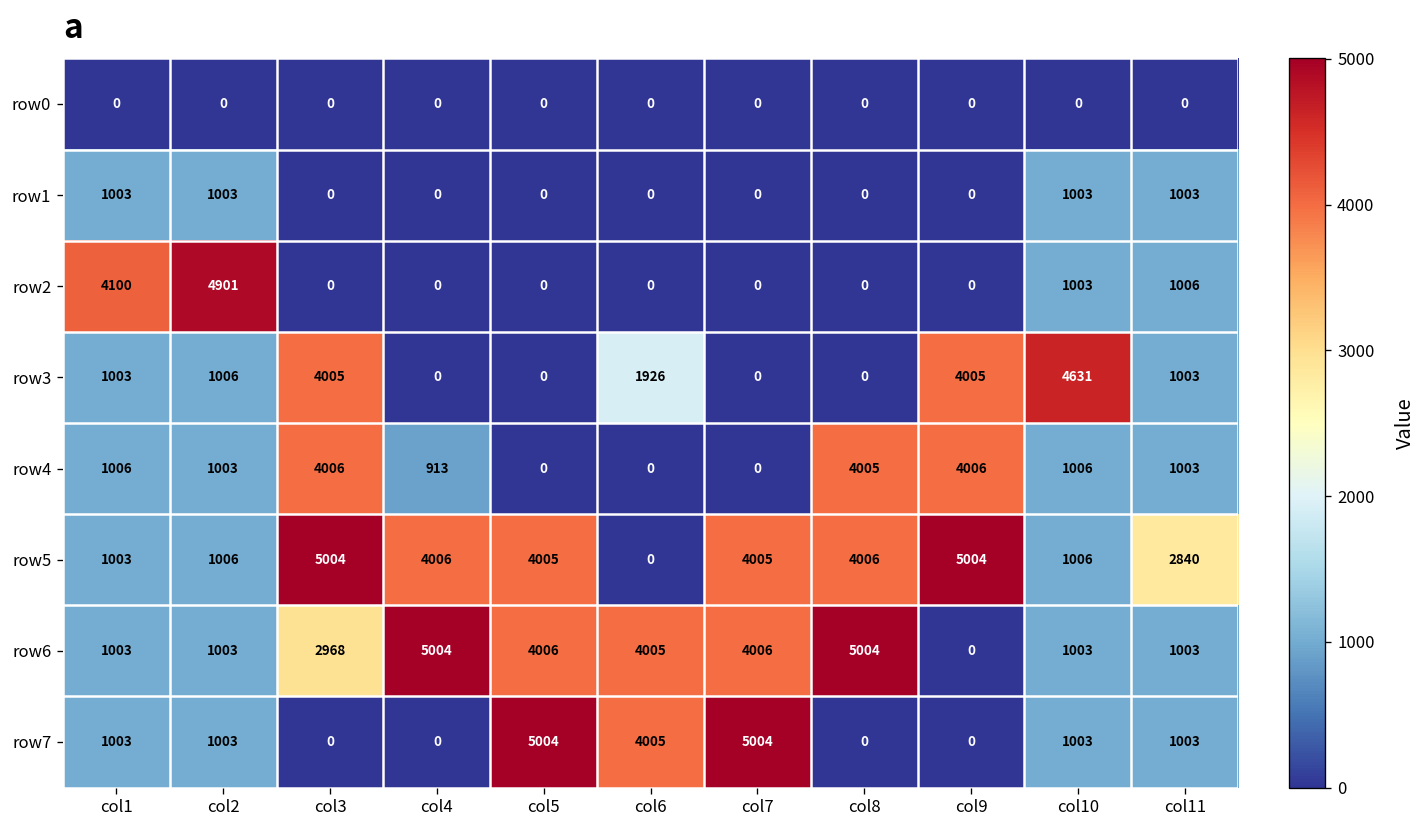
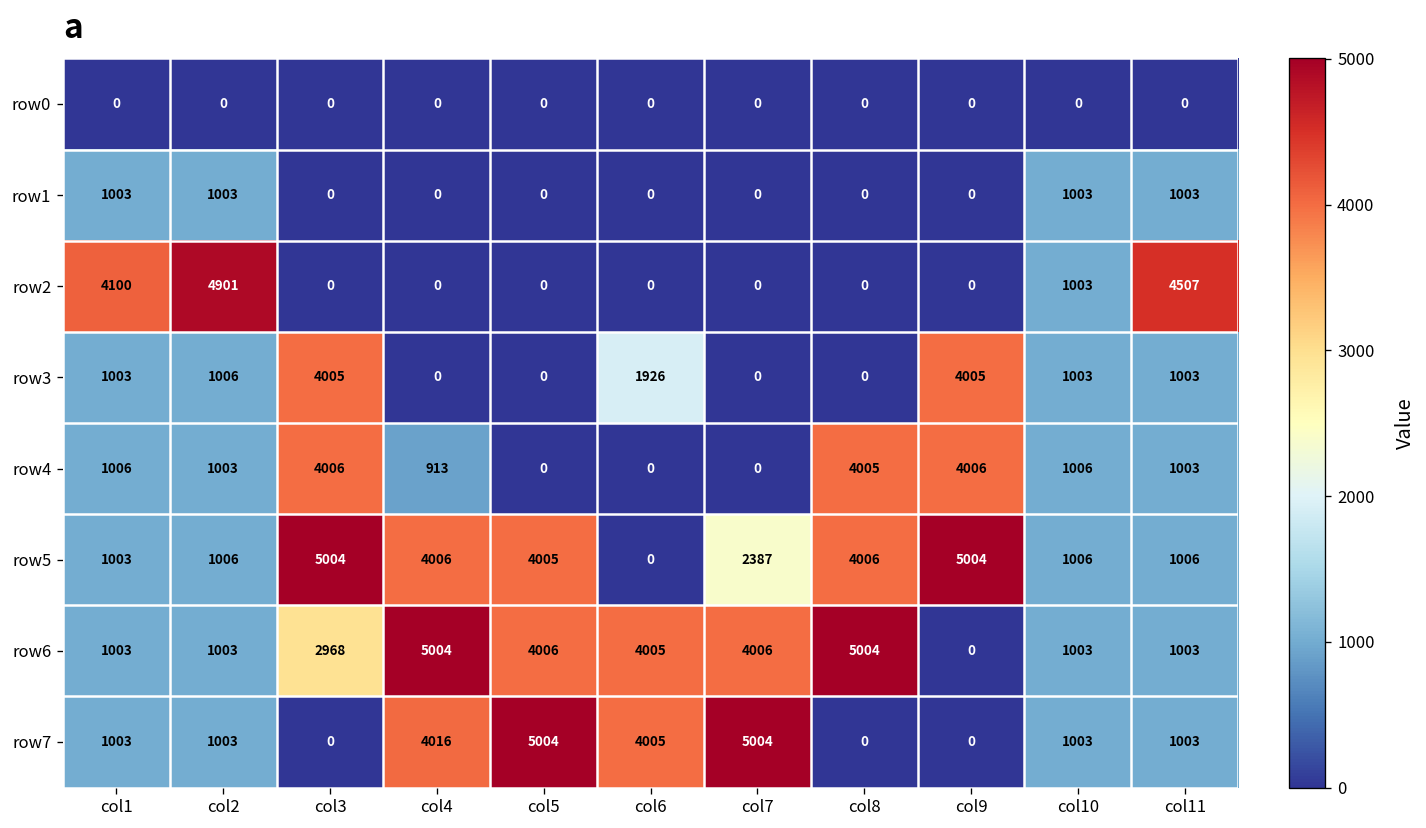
row2, col11: 1006 -> 4507
row3, col10: 4631 -> 1003
row5, col7: 4005 -> 2387
row5, col11: 2840 -> 1006
row7, col4: 0 -> 4016
